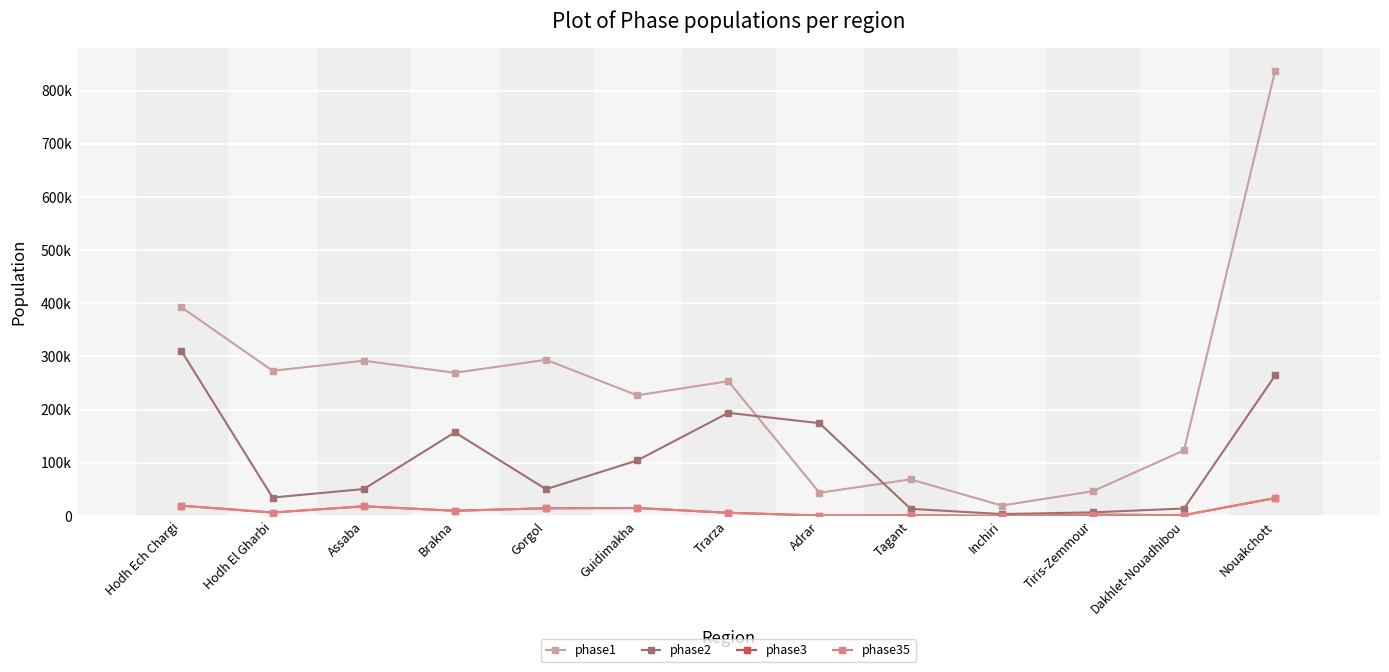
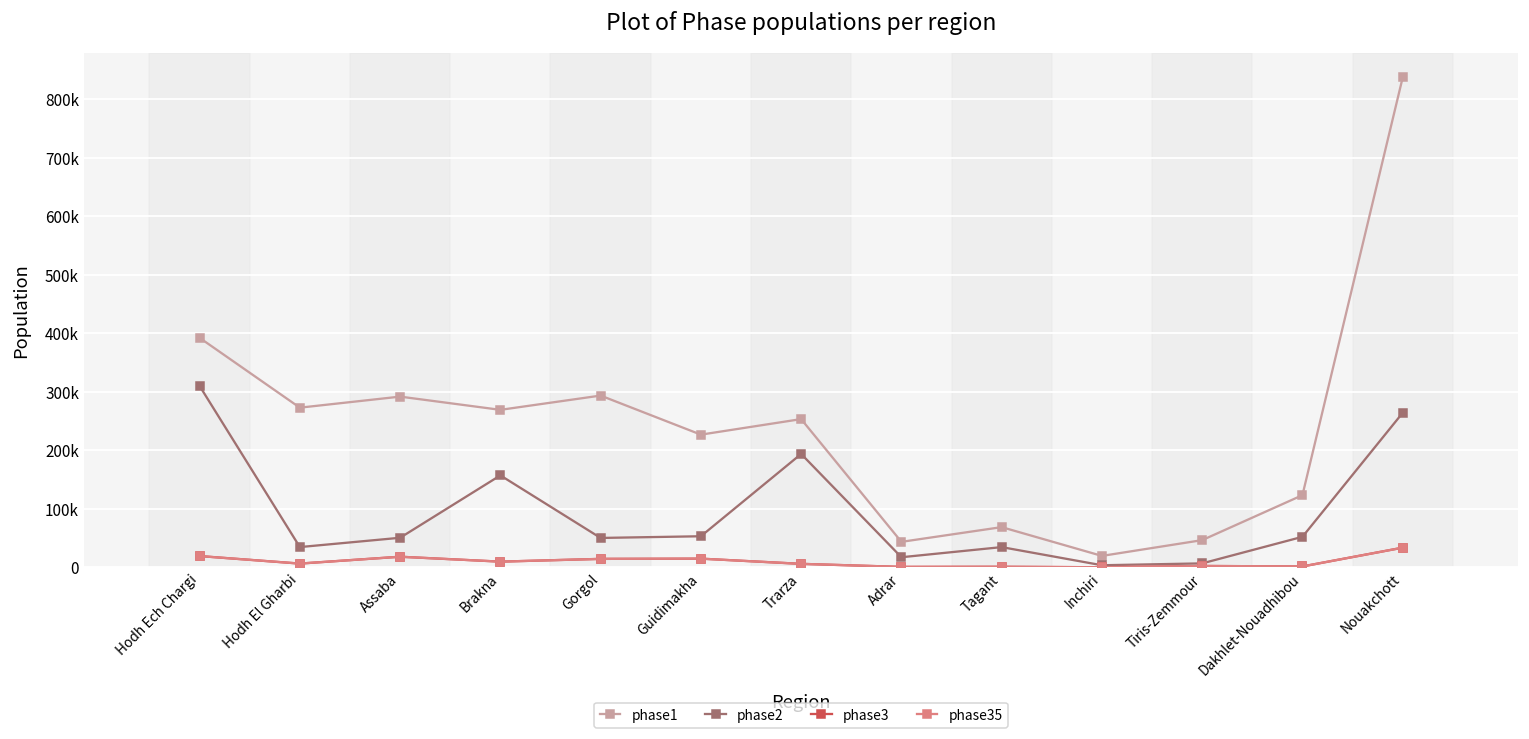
phase2, Guidimakha: 100000 -> 50000
phase2, Adrar: 170000 -> 20000
phase2, Tagant: 10000 -> 30000
phase2, Dakhlet-Nouadhibou: 10000 -> 50000
